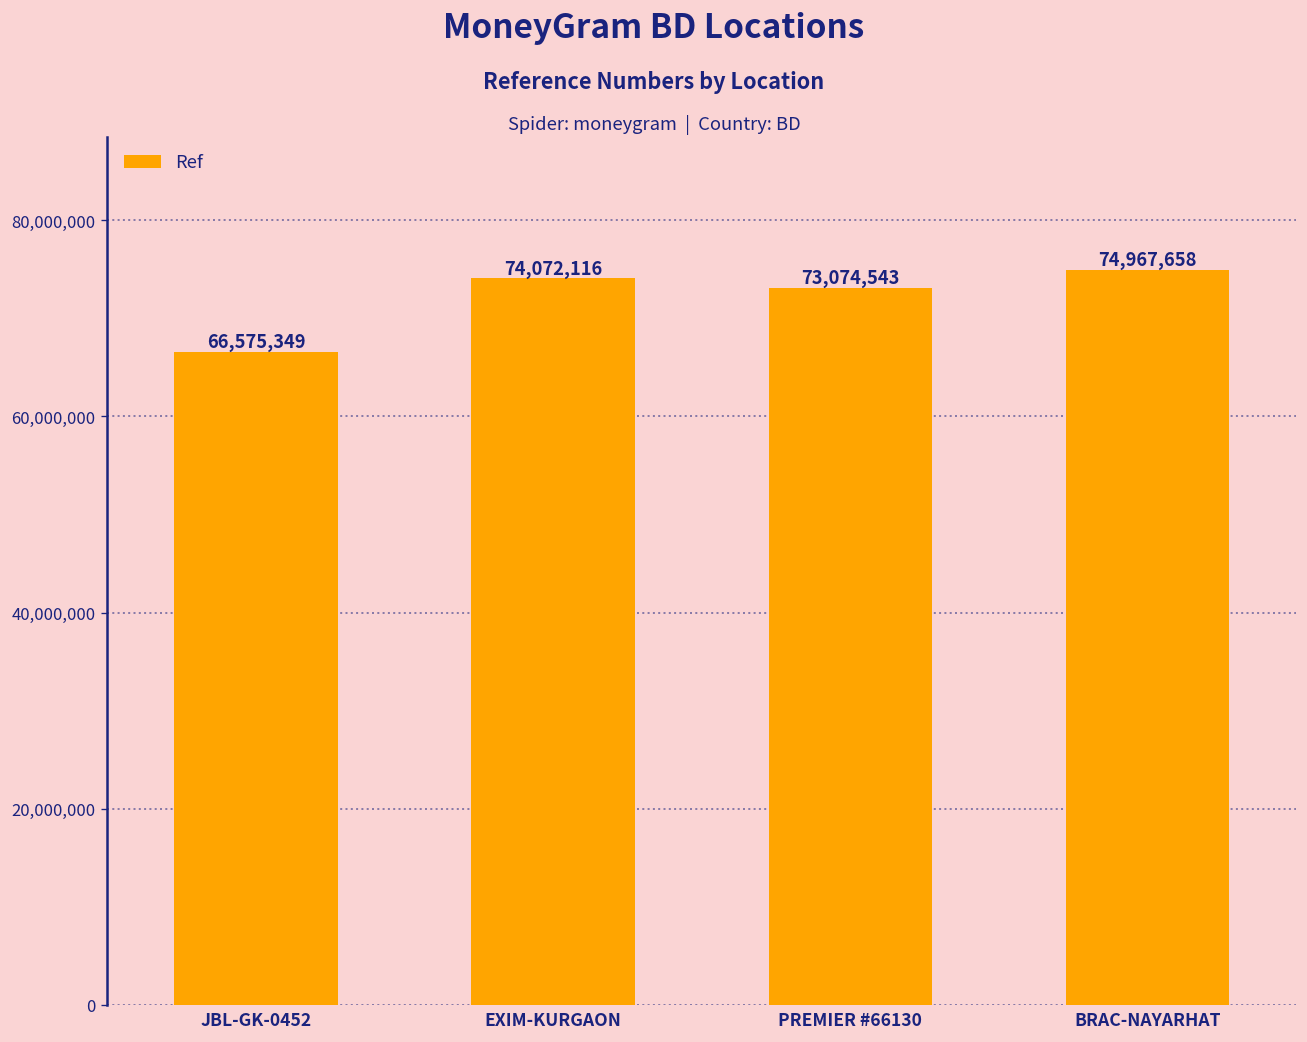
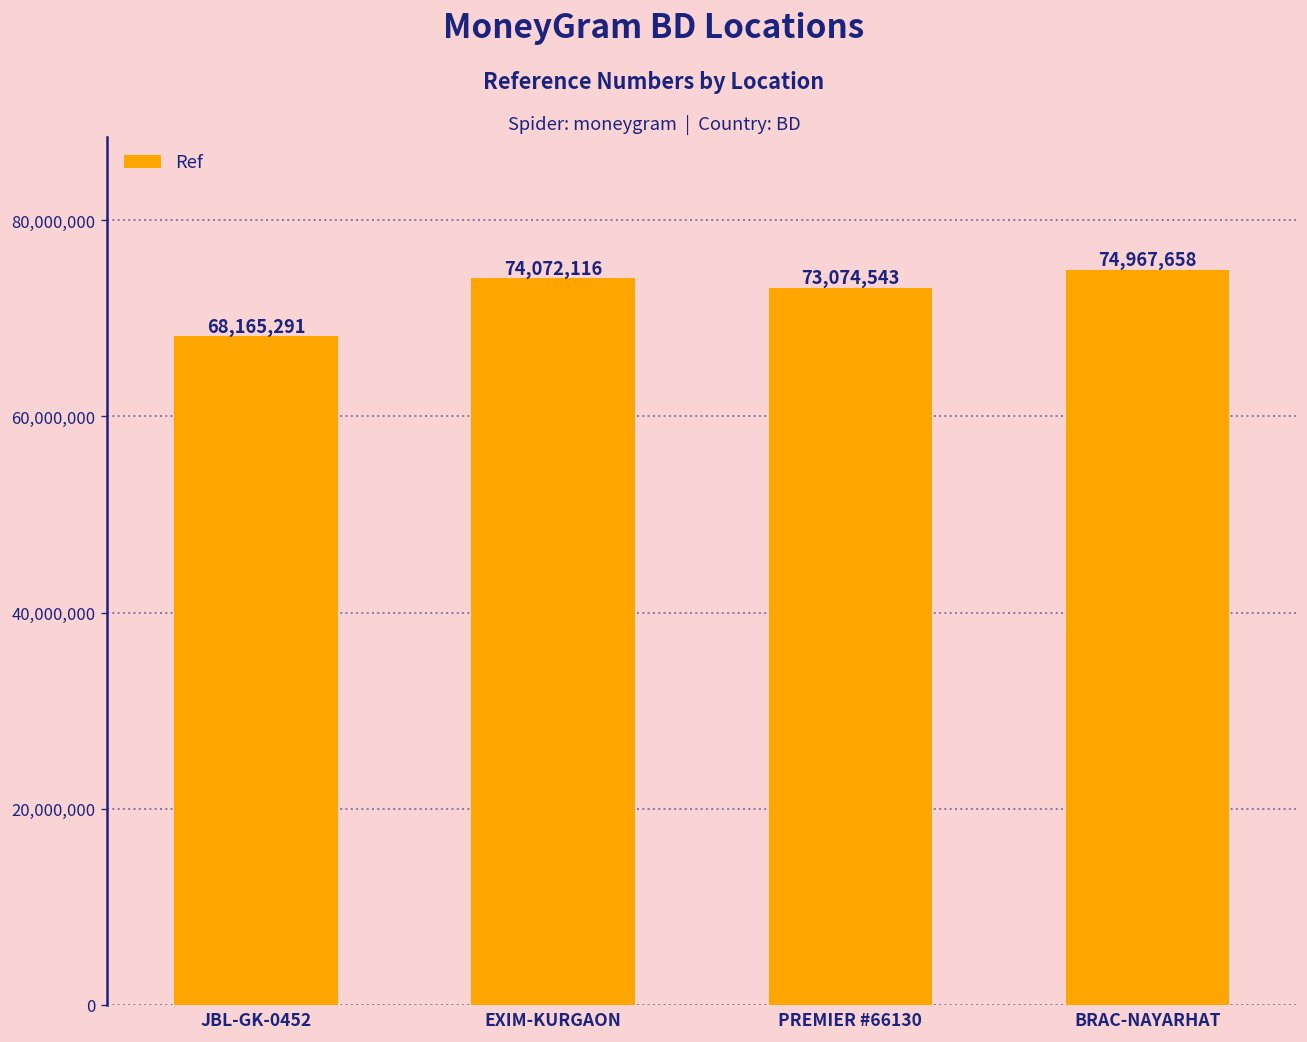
JBL-GK-0452: 66,575,349 -> 68,165,291
